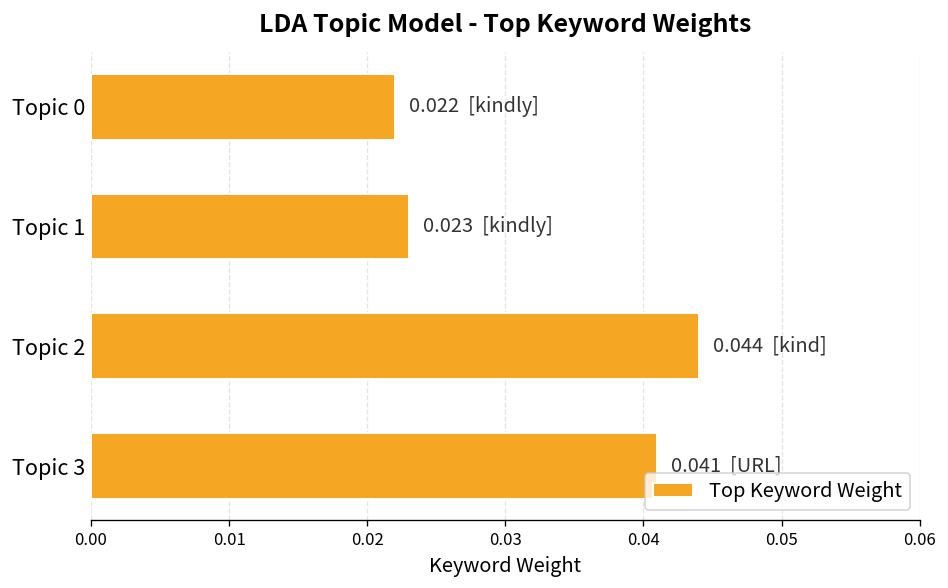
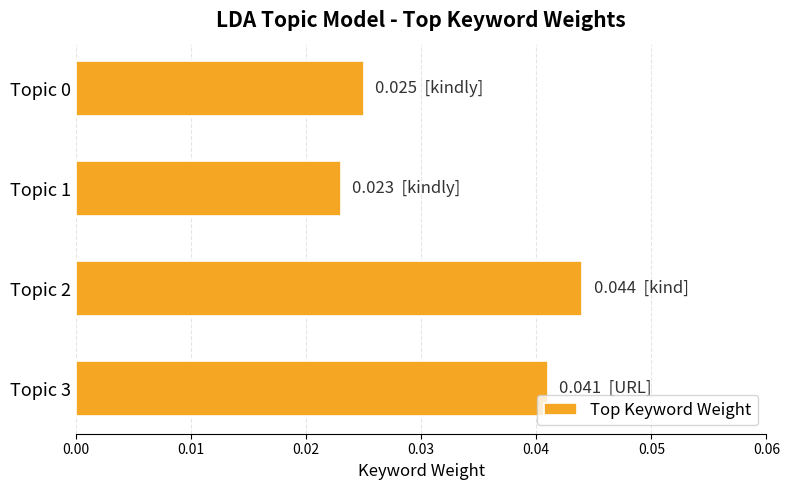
Topic 0: 0.022 -> 0.025
